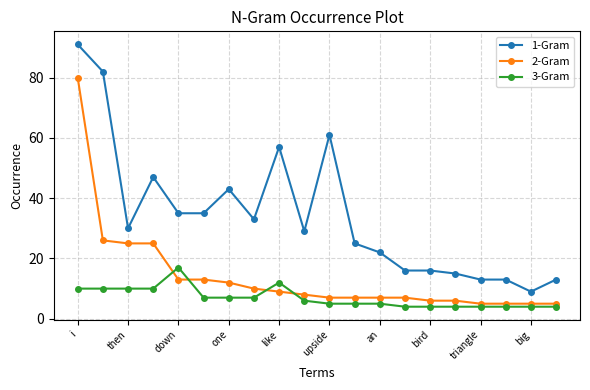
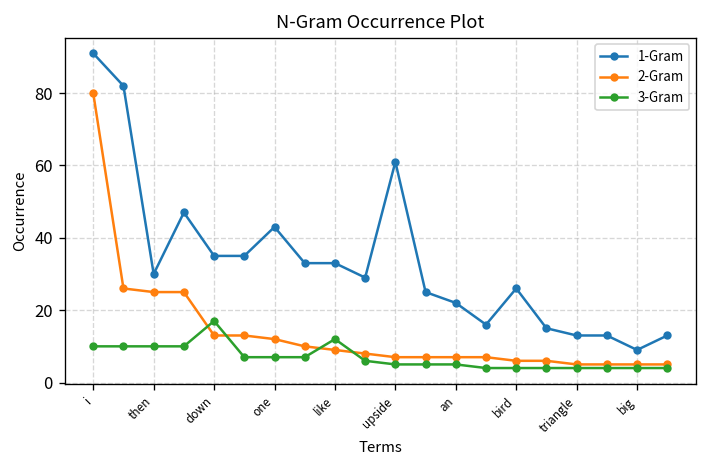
1-Gram, like: 57 -> 33
1-Gram, bird: 16 -> 26
